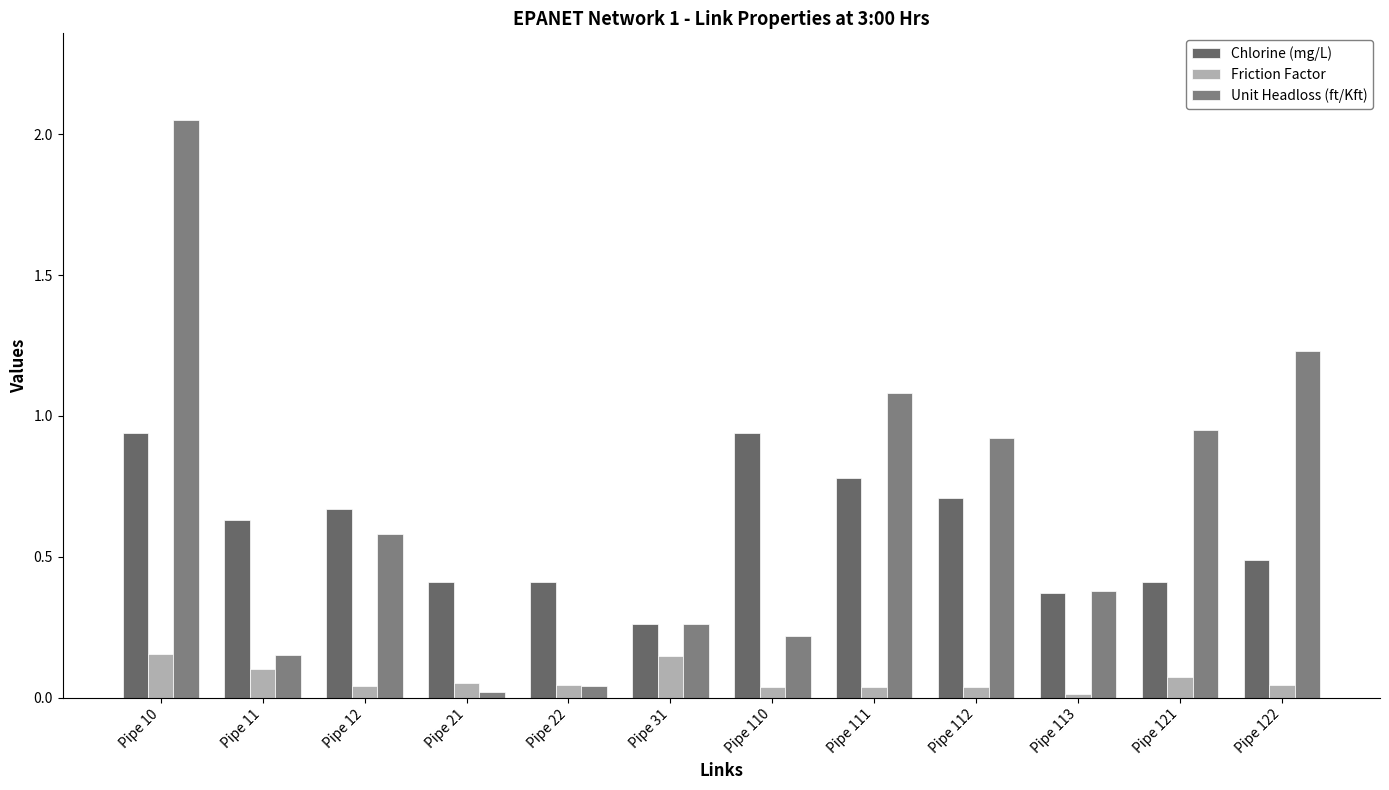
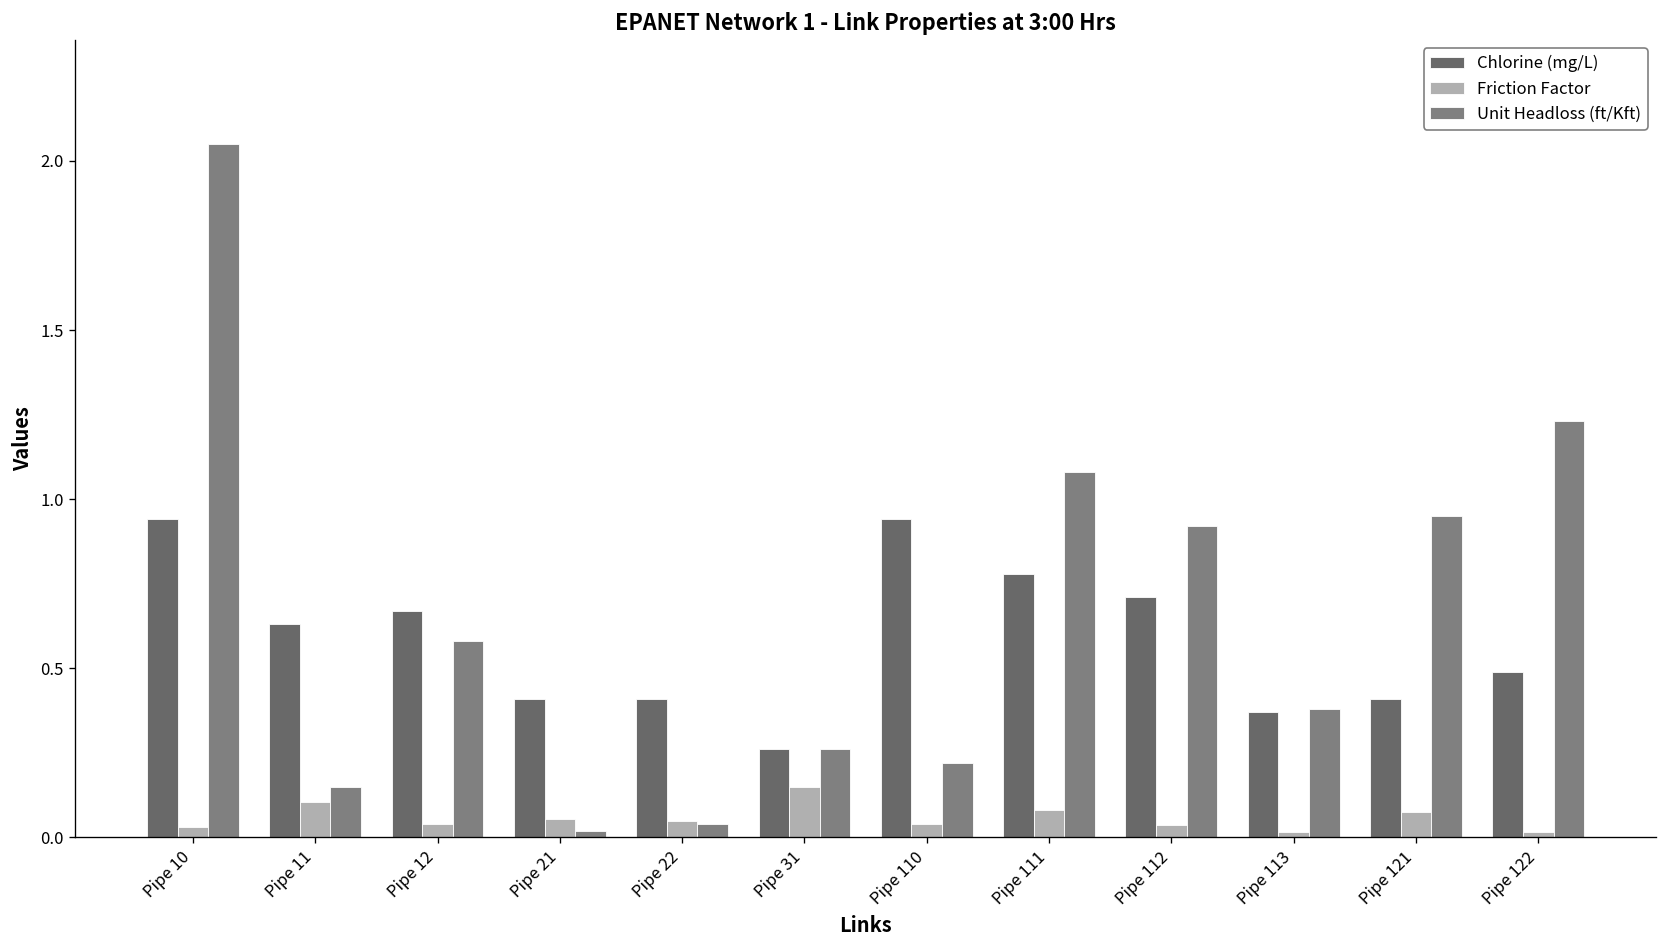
Friction Factor, Pipe 10: 0.16 -> 0.03
Friction Factor, Pipe 111: 0.04 -> 0.08
Friction Factor, Pipe 122: 0.04 -> 0.02
